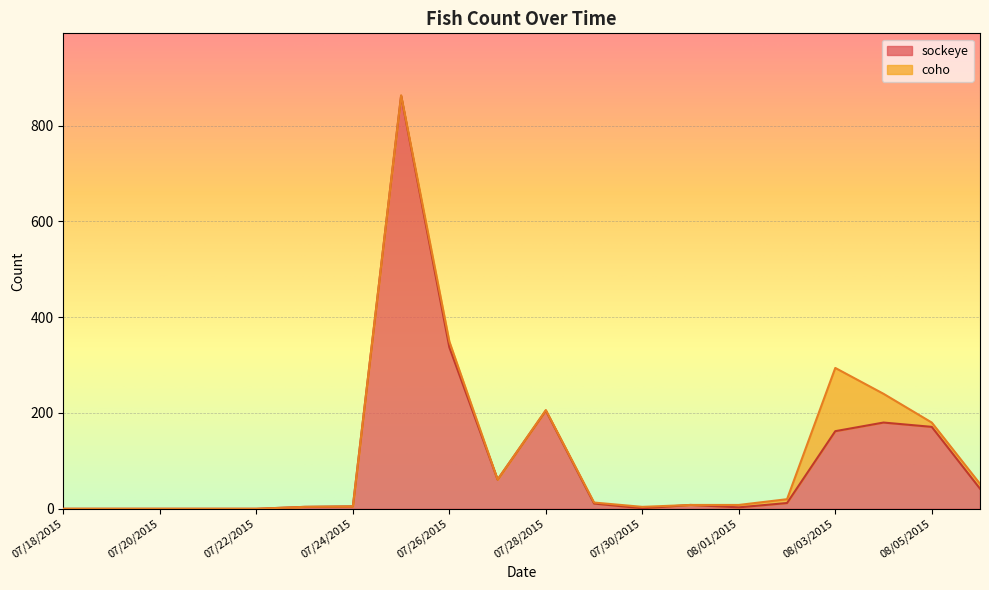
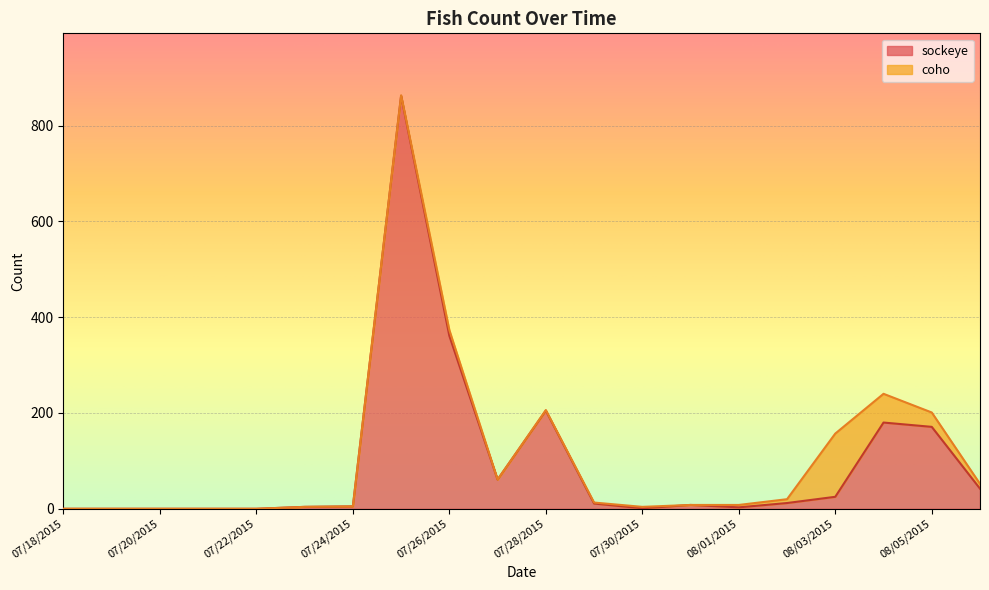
sockeye, 07/26/2015: 340 -> 360
sockeye, 08/03/2015: 160 -> 30
coho, 08/05/2015: 10 -> 30
